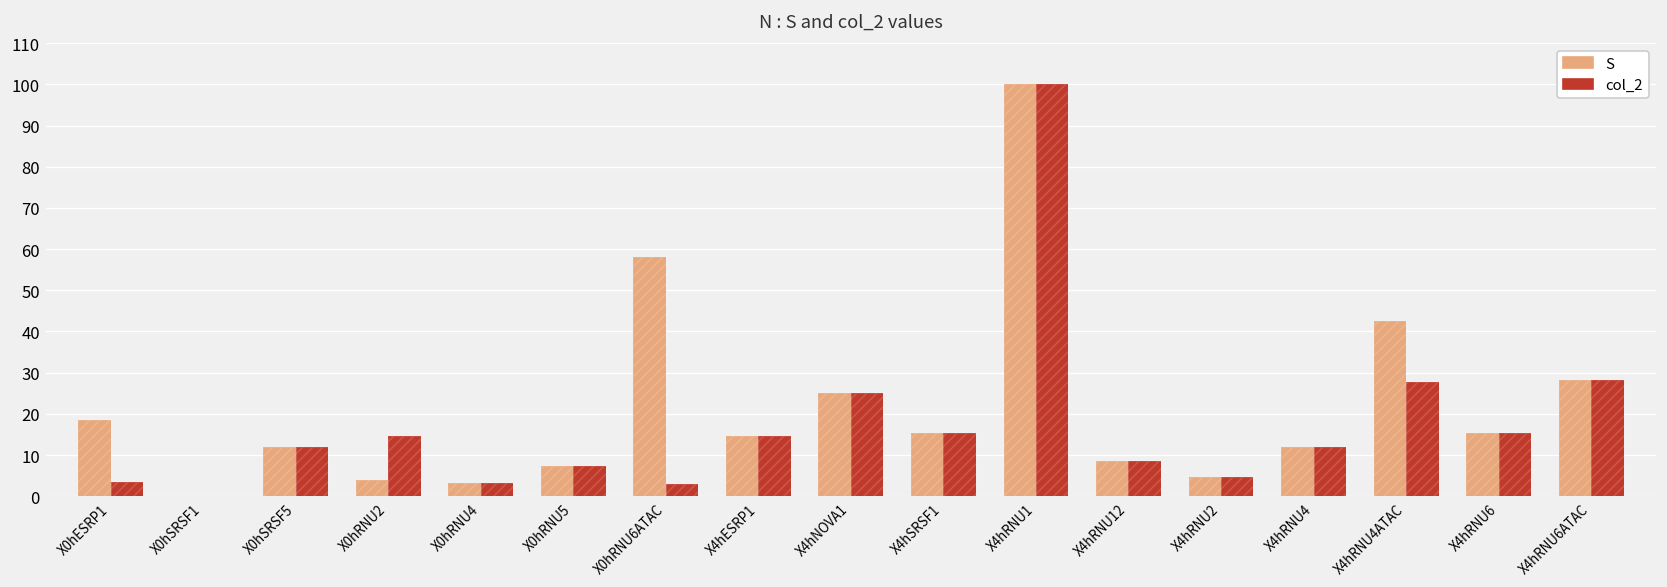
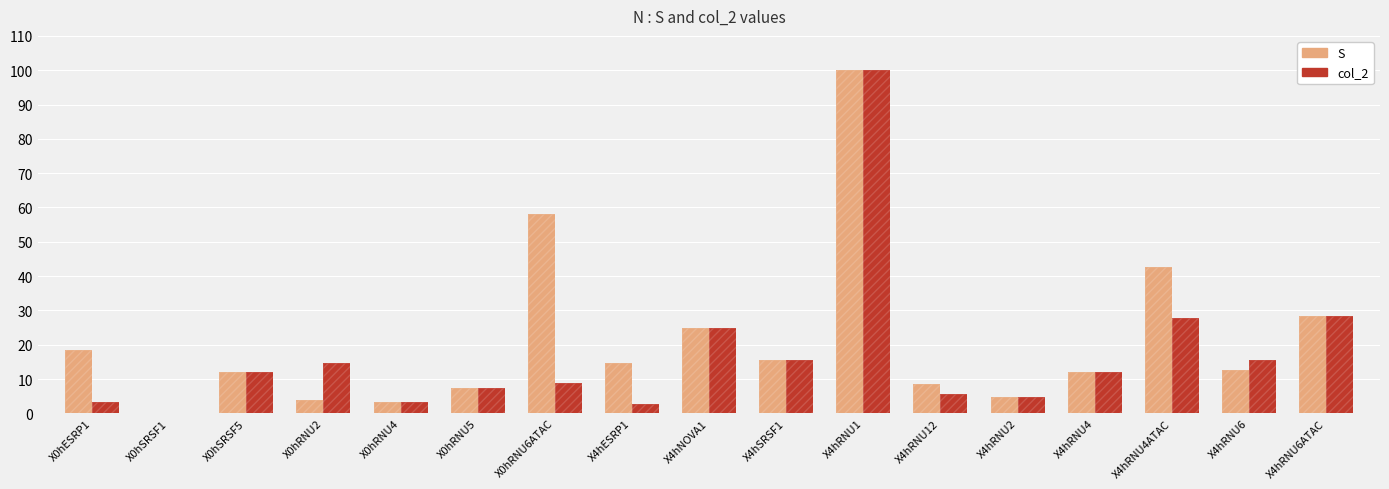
col_2, X0hRNU6ATAC: 3 -> 9
col_2, X4hESRP1: 15 -> 3
col_2, X4hRNU12: 9 -> 6
S, X4hRNU6: 15 -> 13
